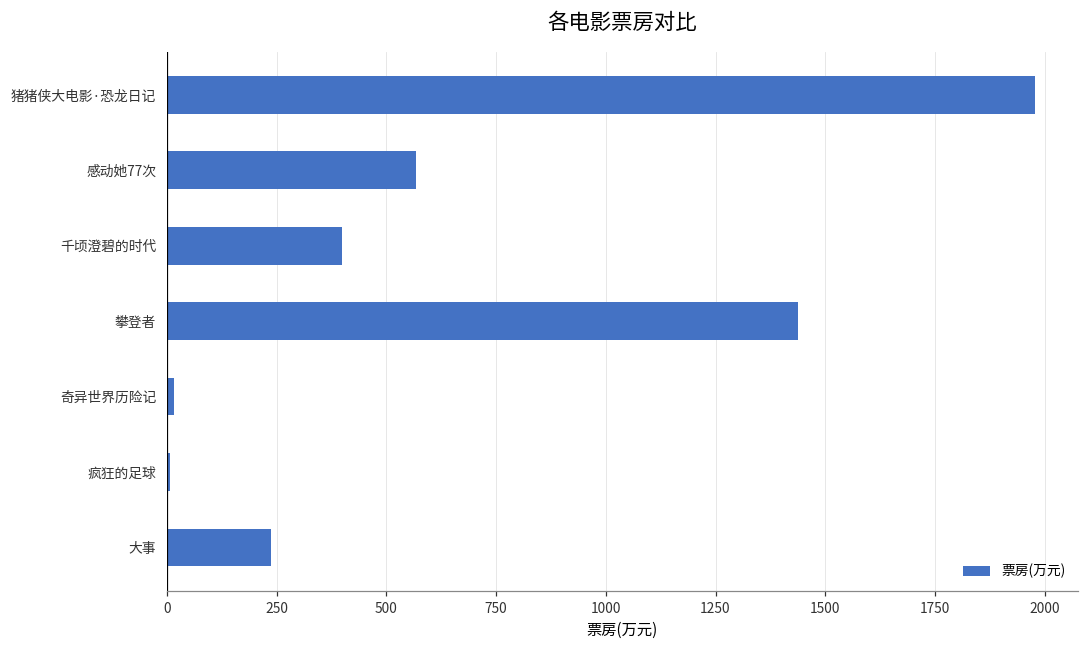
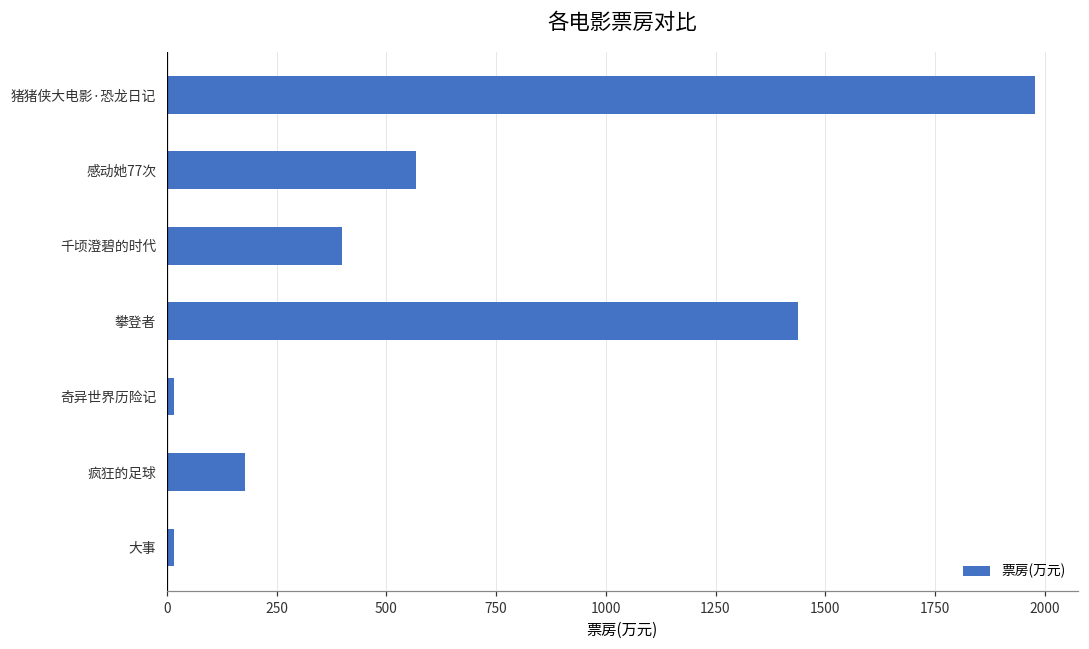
疯狂的足球: 10 -> 180
大事: 240 -> 20
